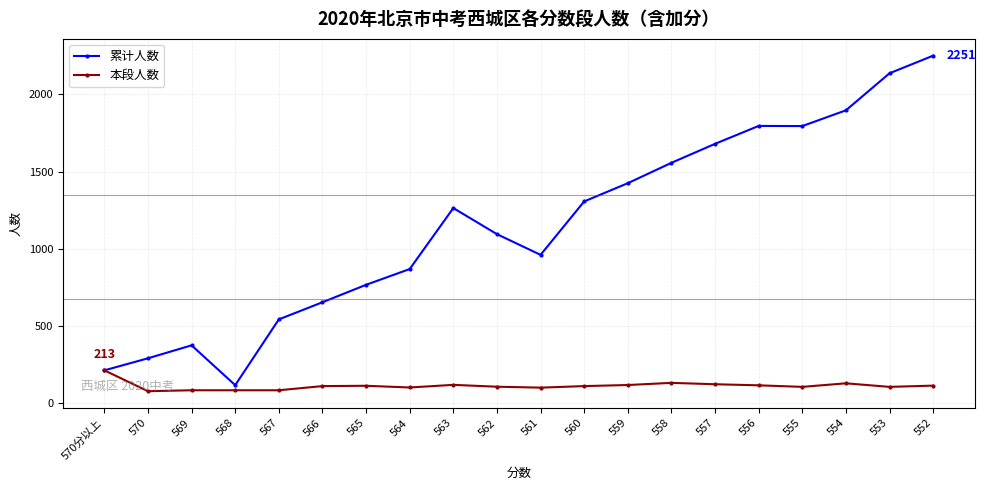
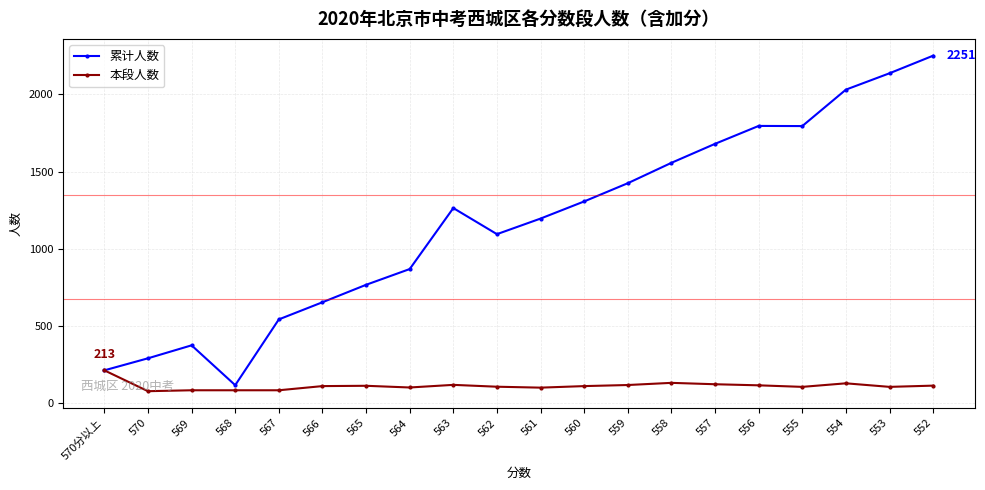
累计人数, 561: 960 -> 1200
累计人数, 554: 1900 -> 2030
